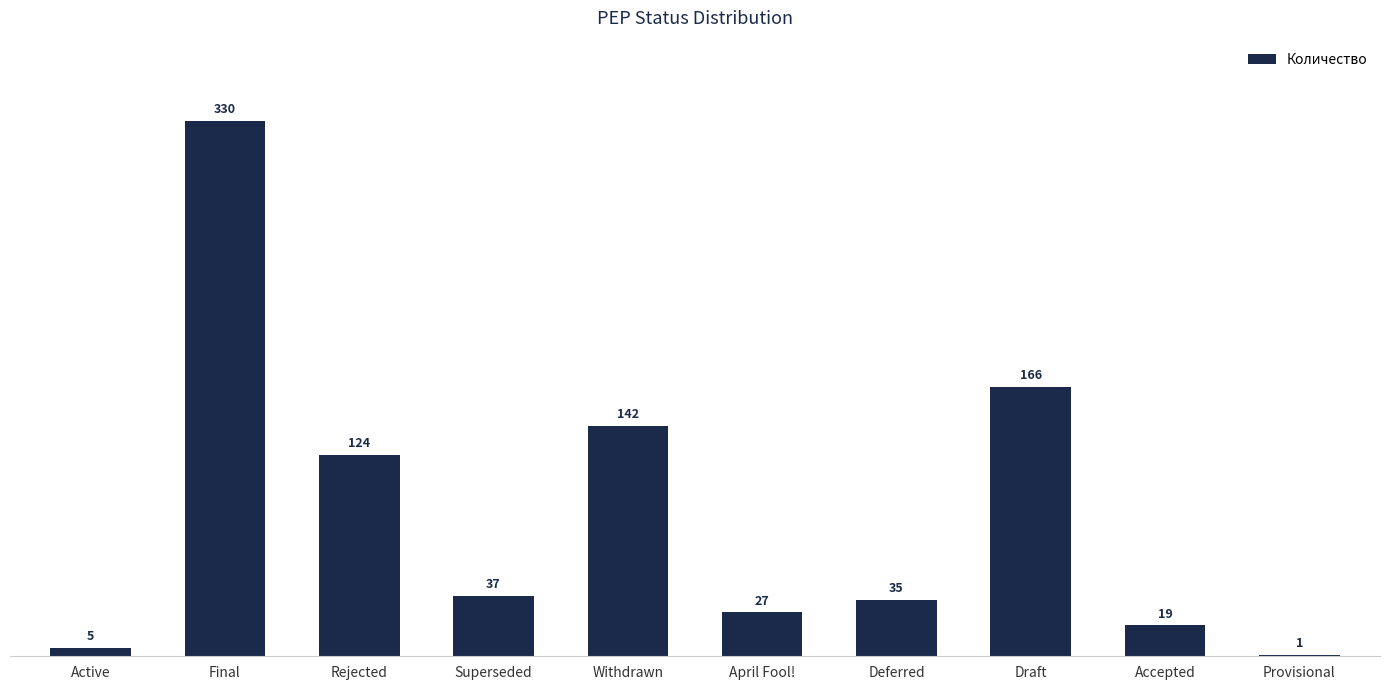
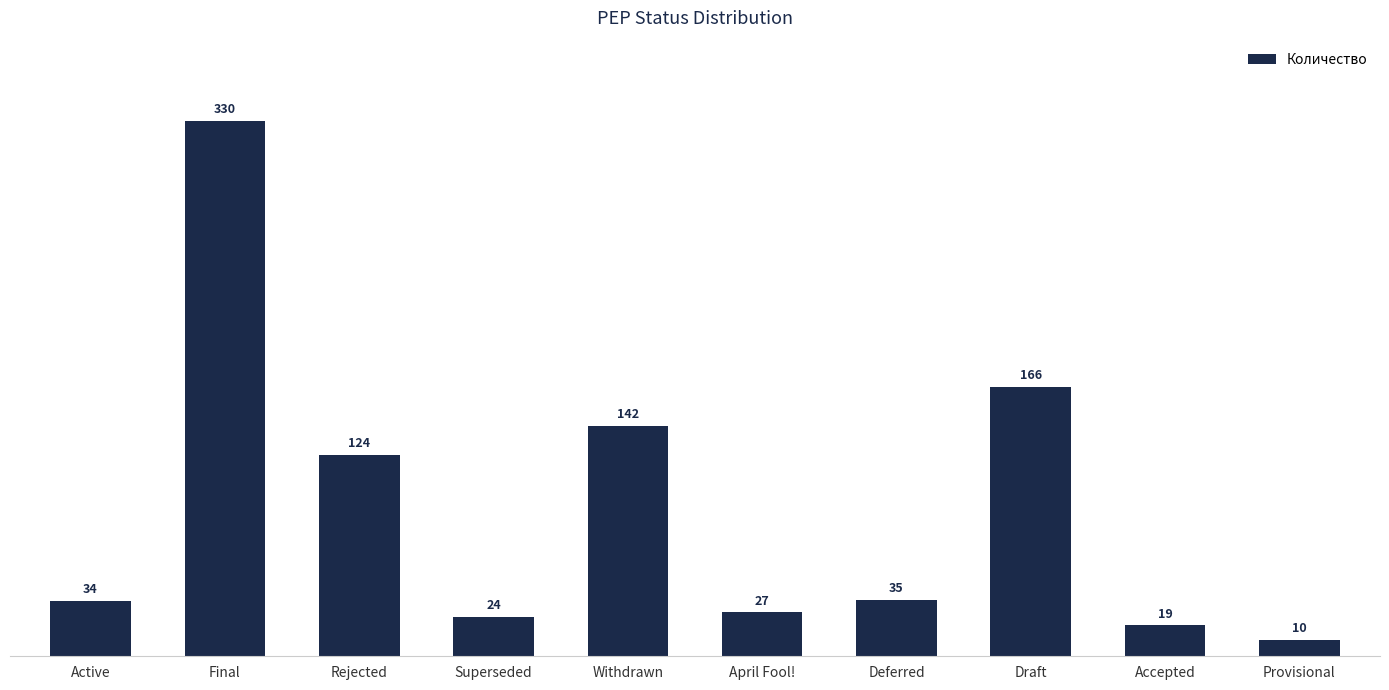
Active: 5 -> 34
Superseded: 37 -> 24
Provisional: 1 -> 10
